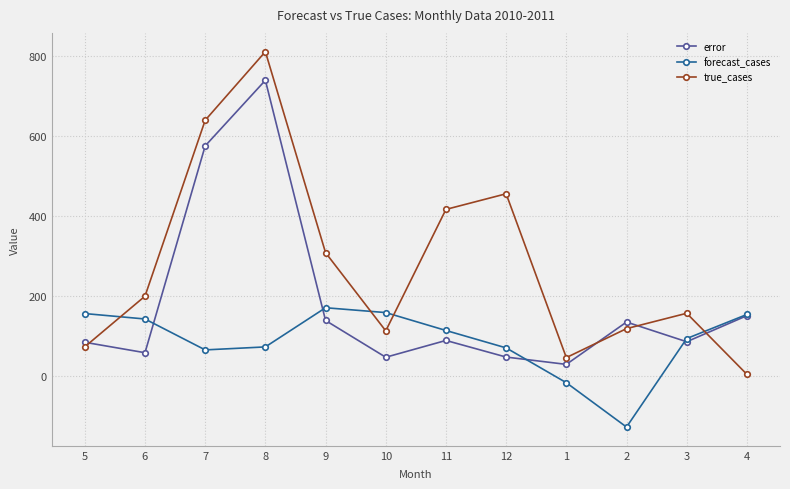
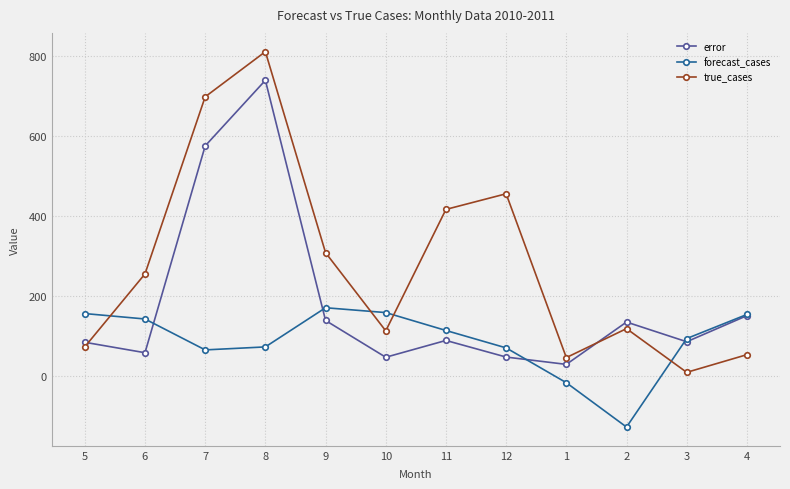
true_cases, 6: 200 -> 250
true_cases, 7: 640 -> 700
true_cases, 3: 160 -> 10
true_cases, 4: 0 -> 50
